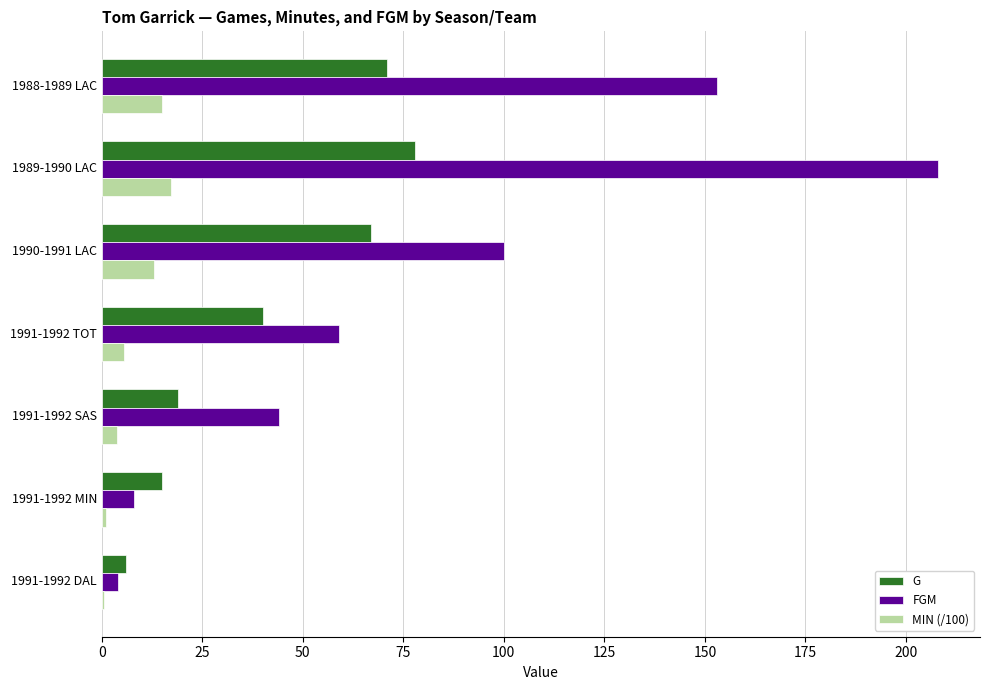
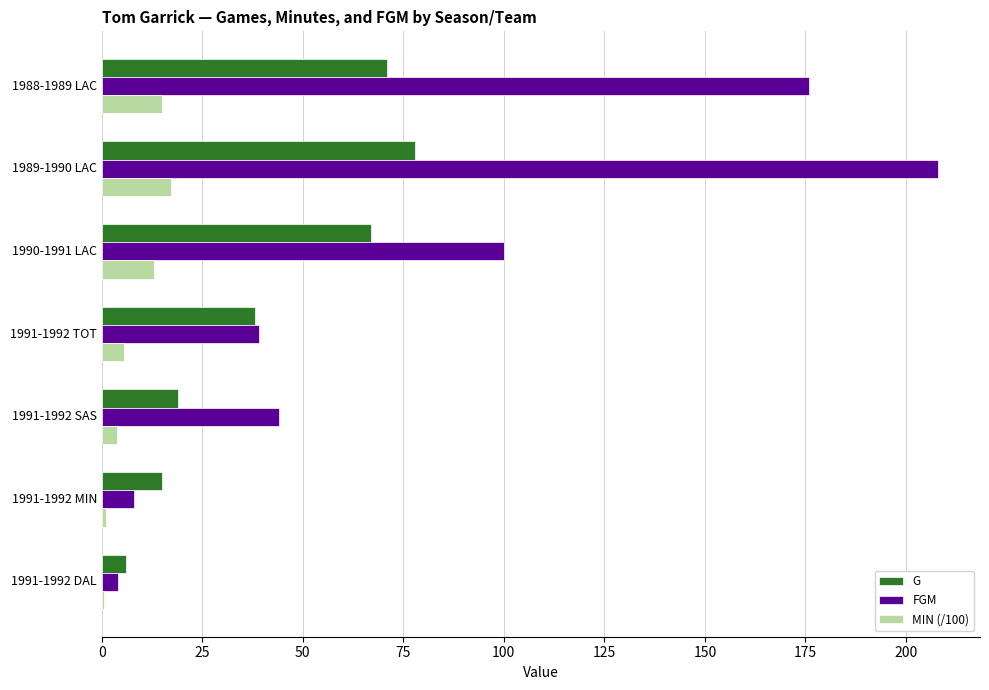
FGM, 1988-1989 LAC: 153 -> 176
G, 1991-1992 TOT: 40 -> 38
FGM, 1991-1992 TOT: 59 -> 39
